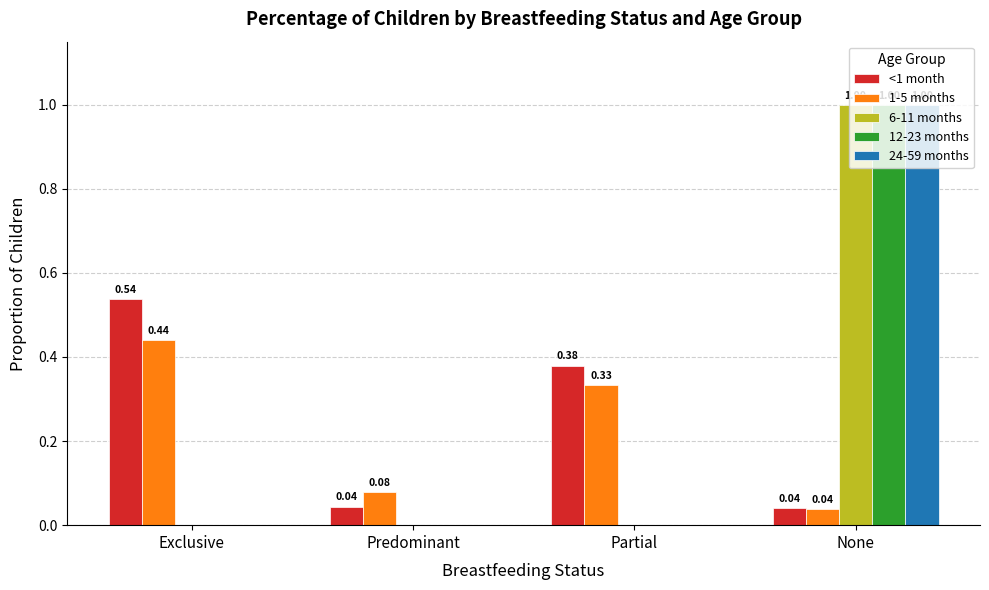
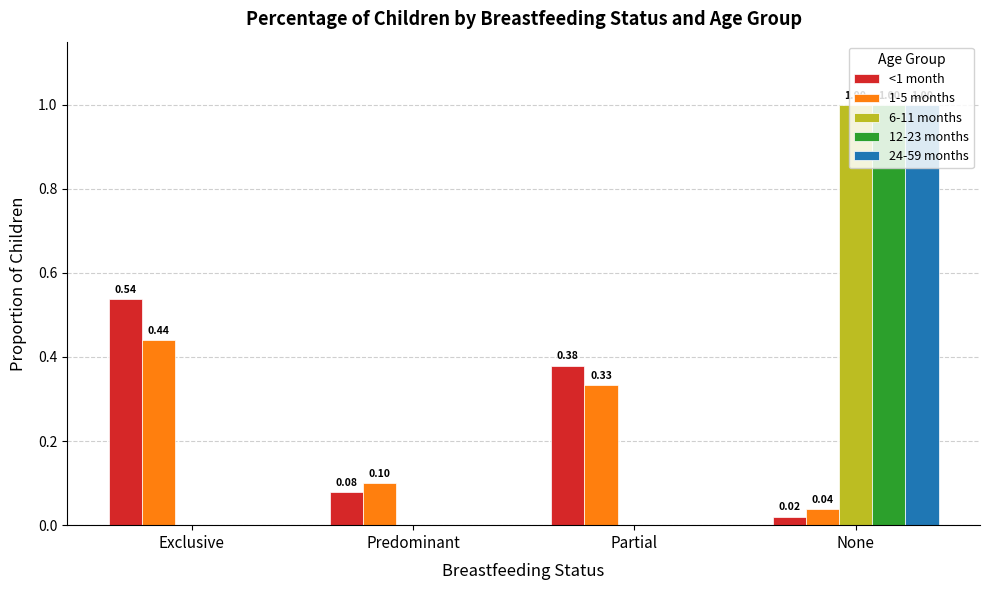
<1 month, Predominant: 0.04 -> 0.08
1-5 months, Predominant: 0.08 -> 0.10
<1 month, None: 0.04 -> 0.02
